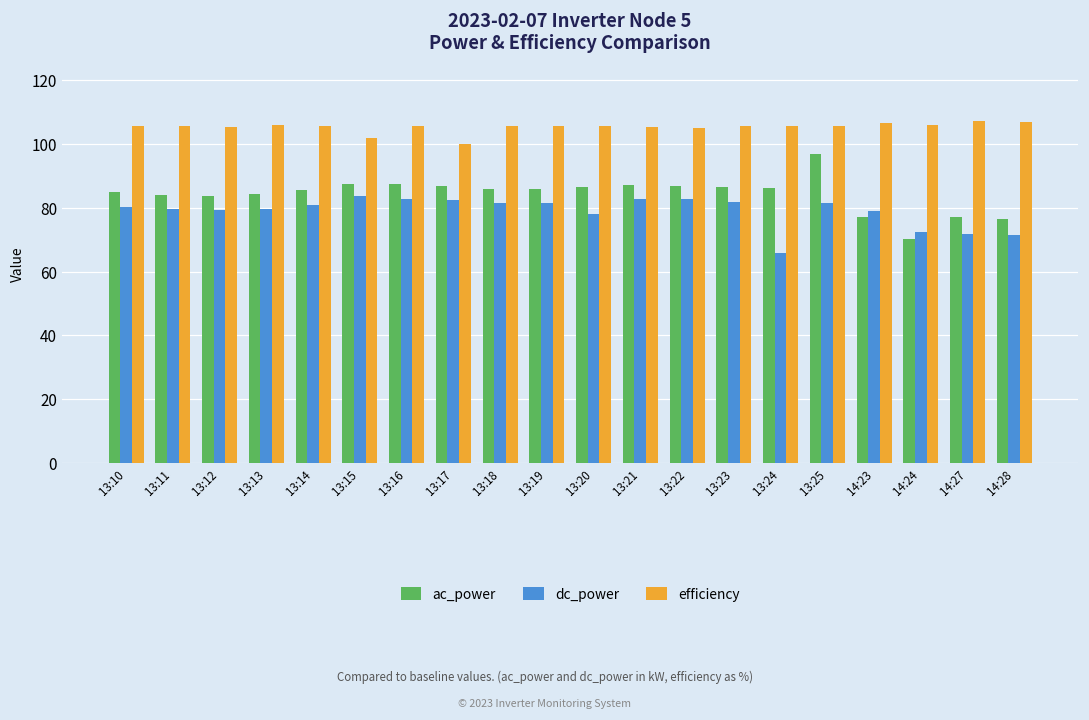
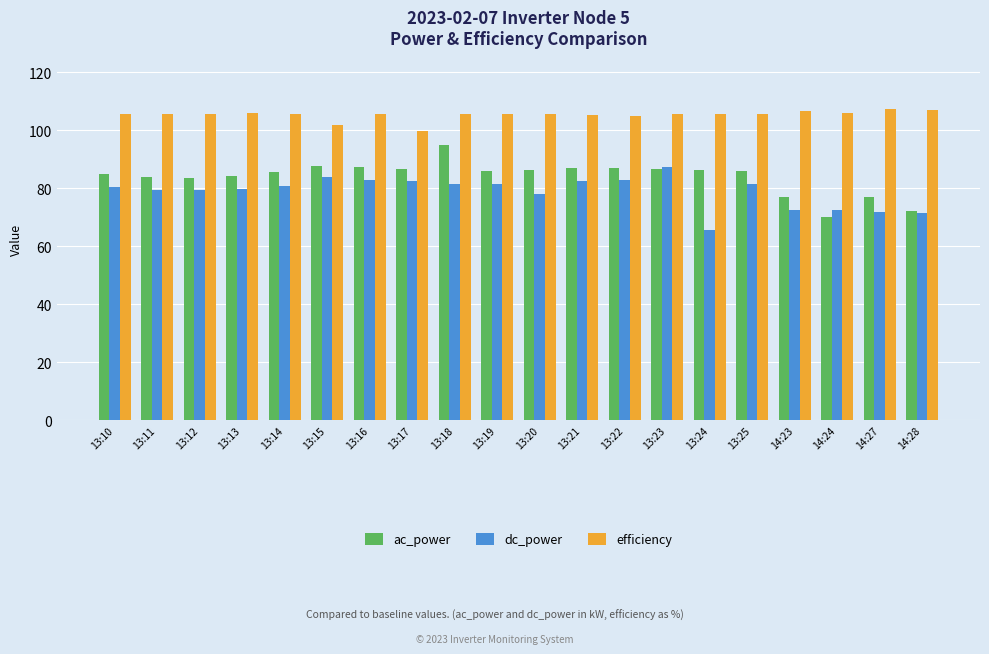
ac_power, 13:18: 86 -> 95
dc_power, 13:23: 82 -> 87
ac_power, 13:25: 97 -> 86
dc_power, 14:23: 79 -> 72
ac_power, 14:28: 76 -> 72
